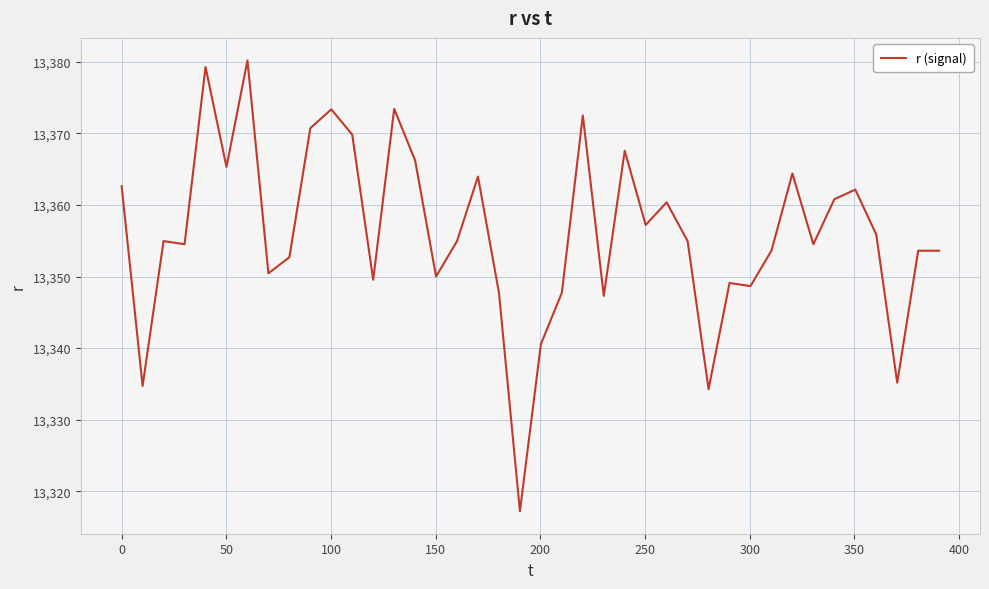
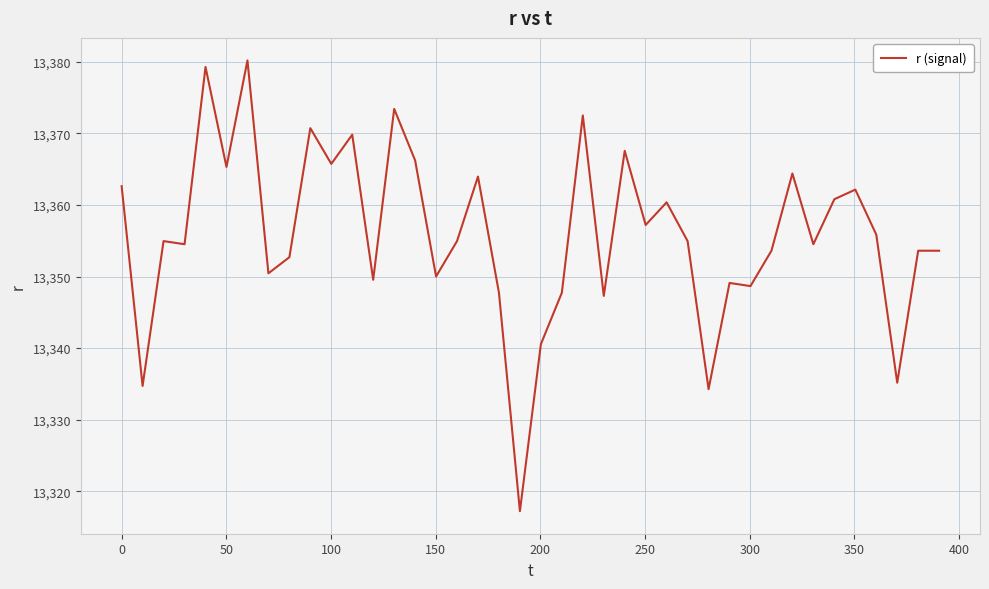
100: 13,373 -> 13,366
